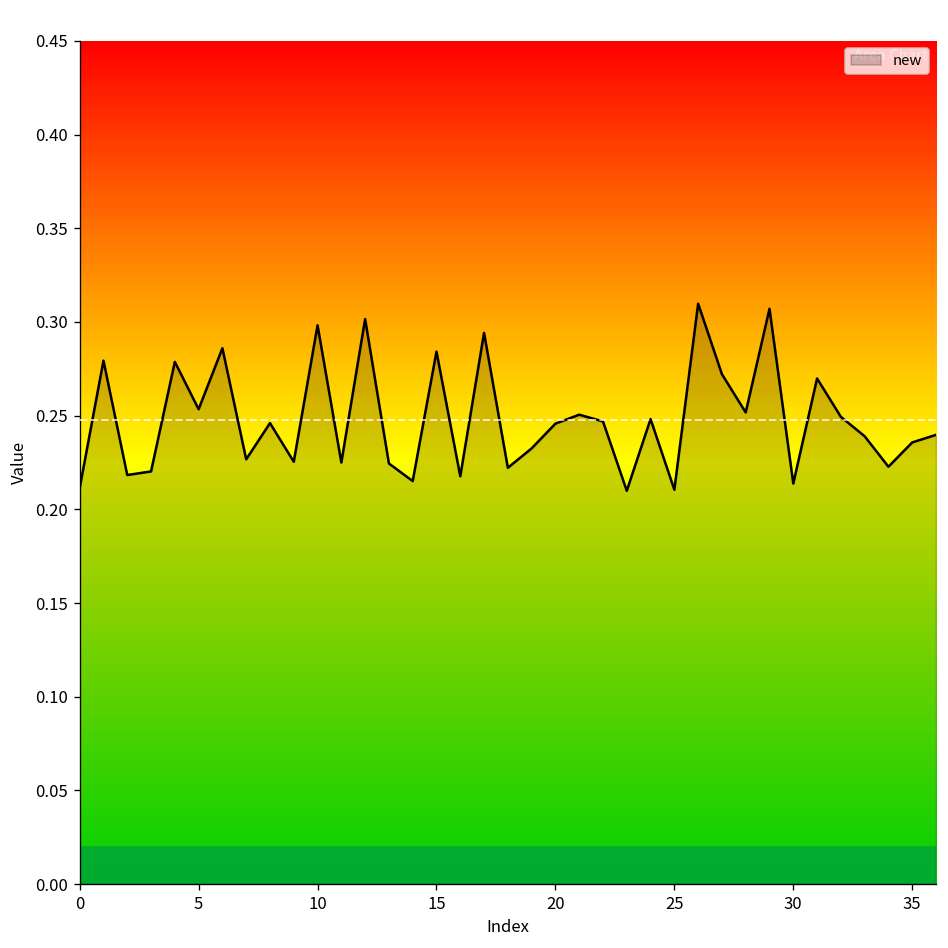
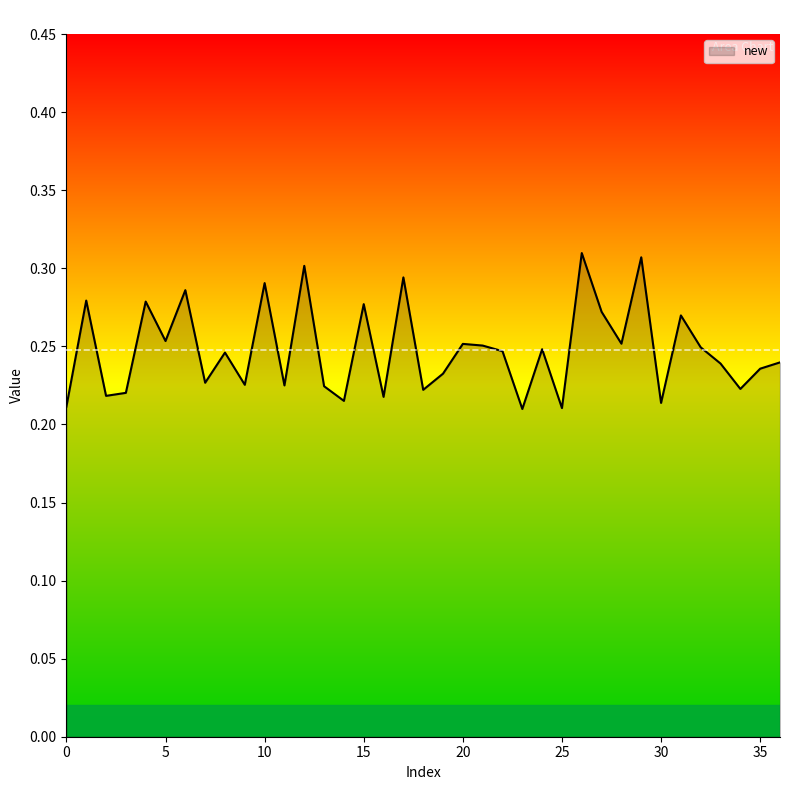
10: 0.298 -> 0.291
15: 0.284 -> 0.277
20: 0.246 -> 0.252
